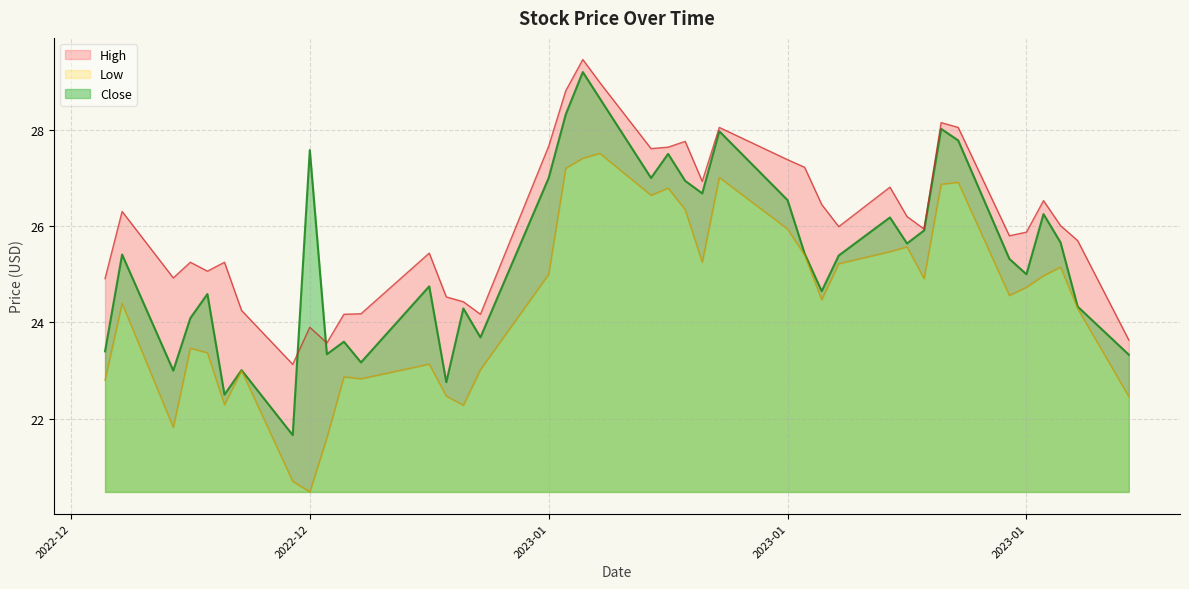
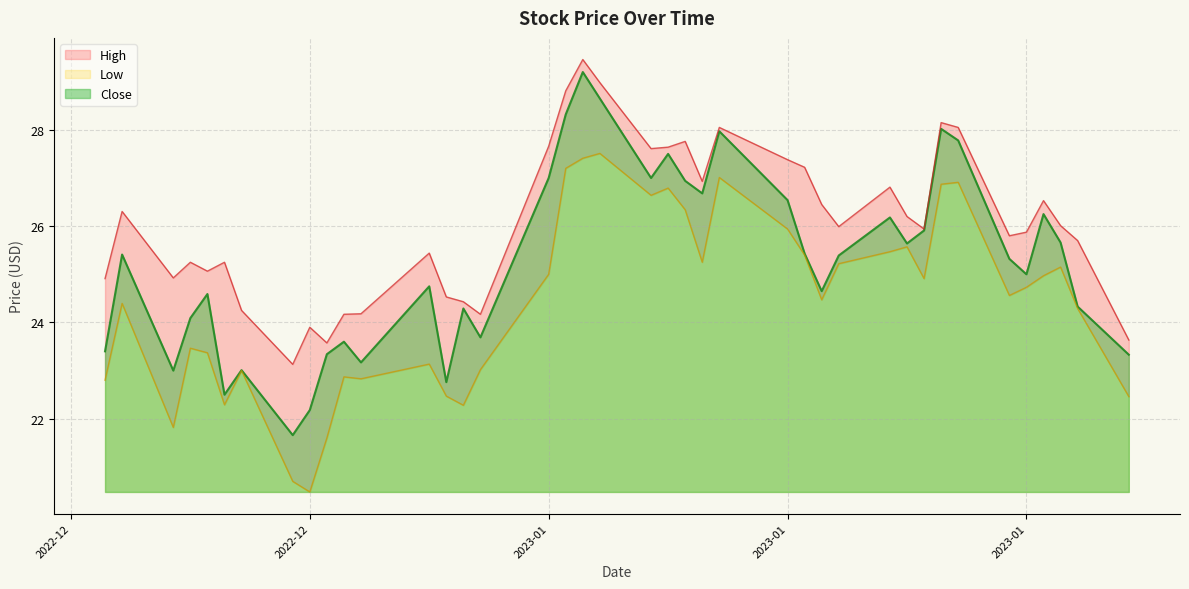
Close, 2022-12: 27.6 -> 22.2
